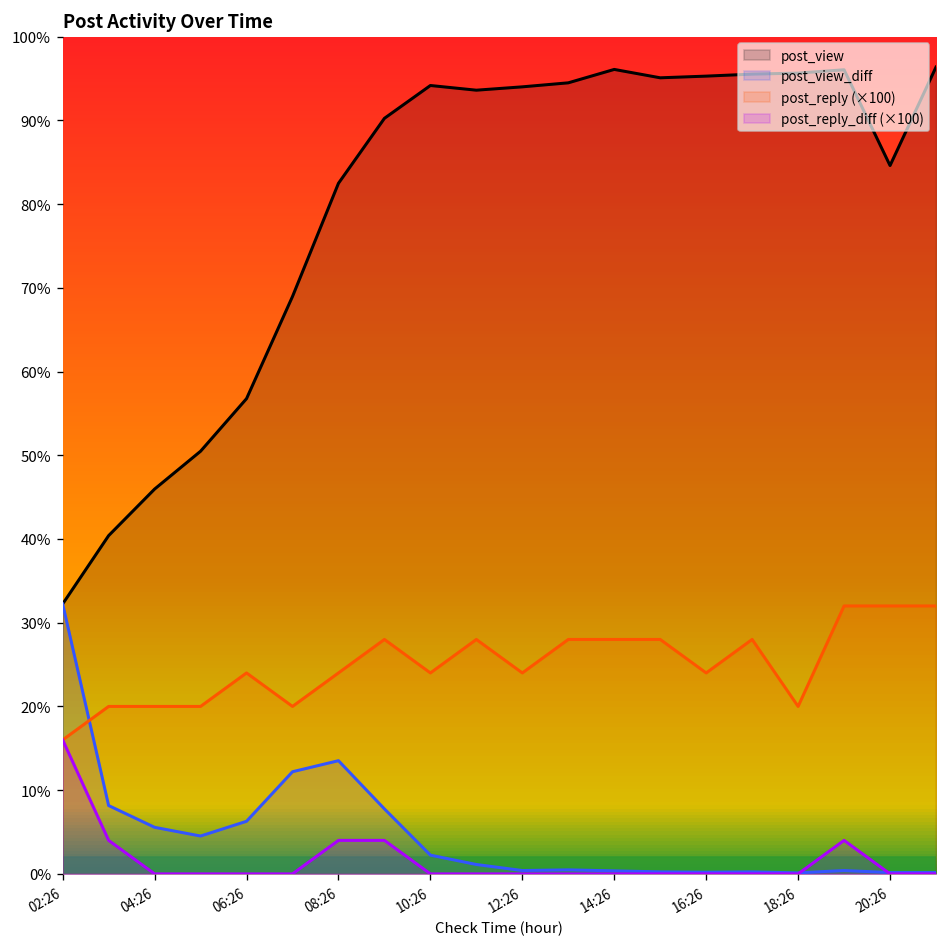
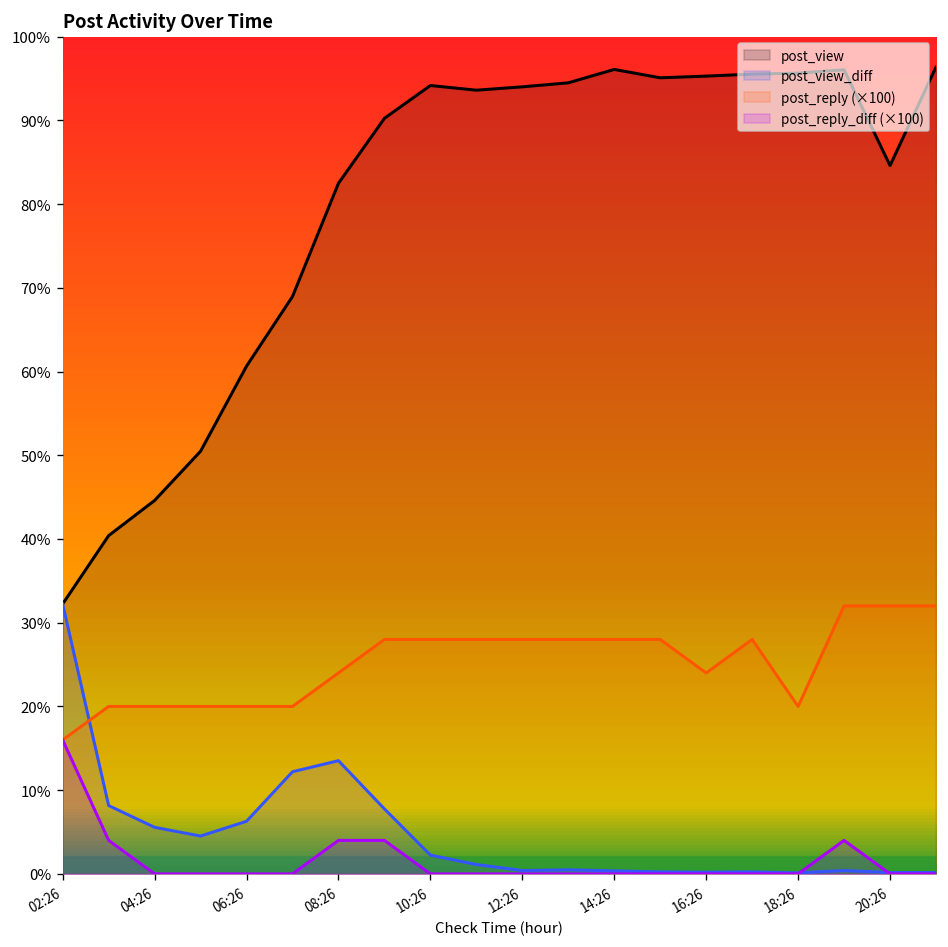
post_view, 04:26: 46% -> 45%
post_view, 06:26: 57% -> 61%
post_reply (×100), 06:26: 24% -> 20%
post_reply (×100), 10:26: 24% -> 28%
post_reply (×100), 12:26: 24% -> 28%
